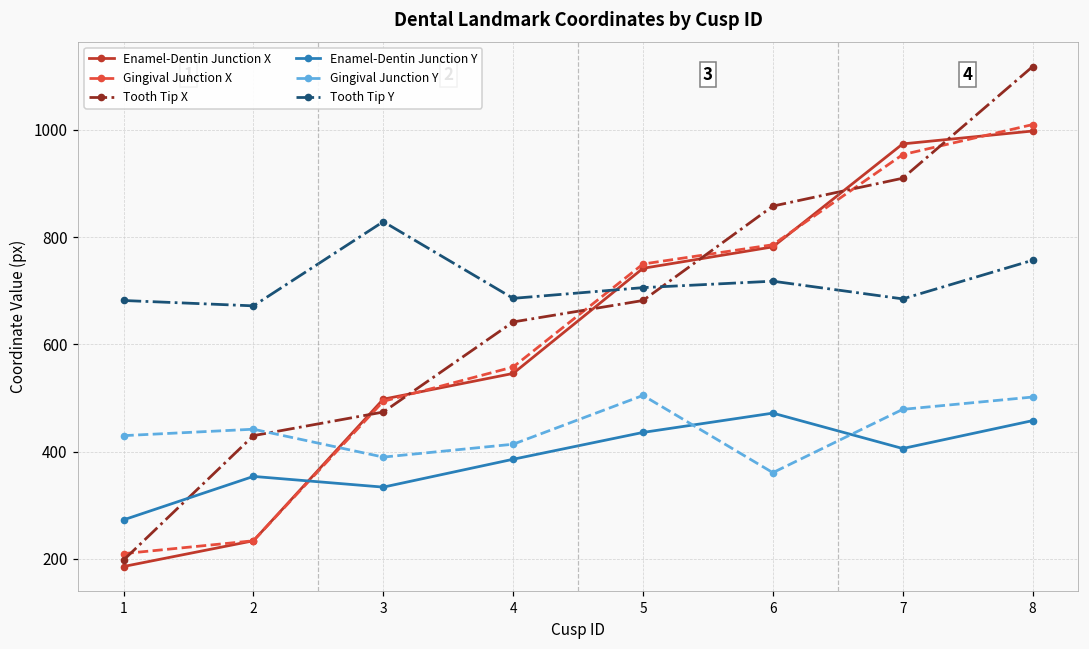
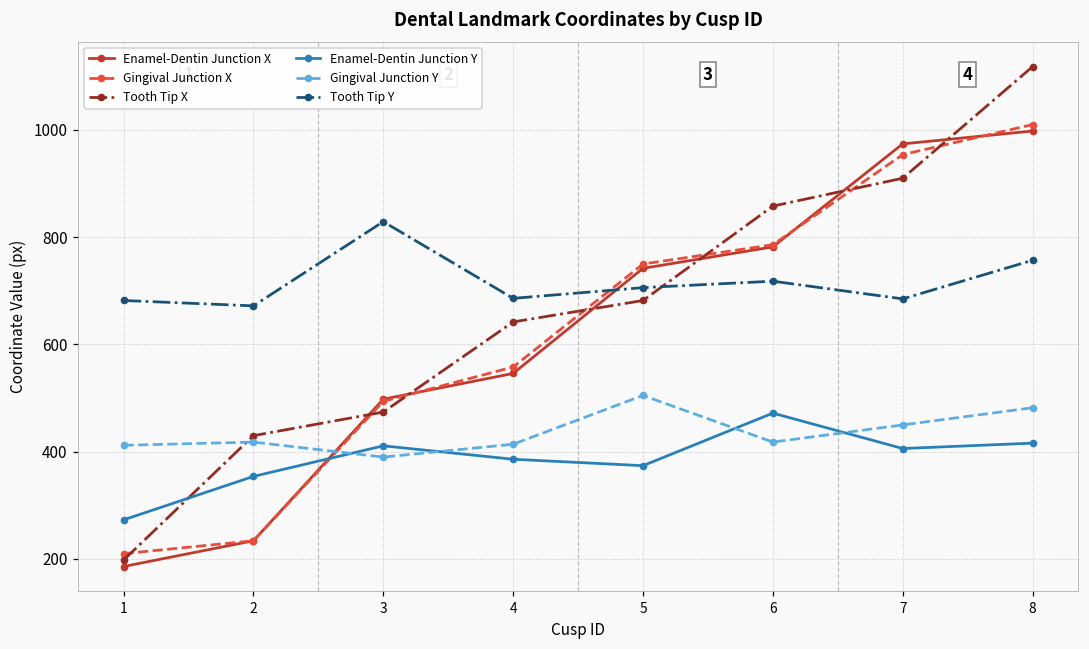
Gingival Junction Y, 1: 430 -> 410
Gingival Junction Y, 2: 440 -> 420
Enamel-Dentin Junction Y, 3: 330 -> 410
Enamel-Dentin Junction Y, 5: 440 -> 370
Gingival Junction Y, 6: 360 -> 420
Gingival Junction Y, 7: 480 -> 450
Enamel-Dentin Junction Y, 8: 460 -> 420
Gingival Junction Y, 8: 500 -> 480
